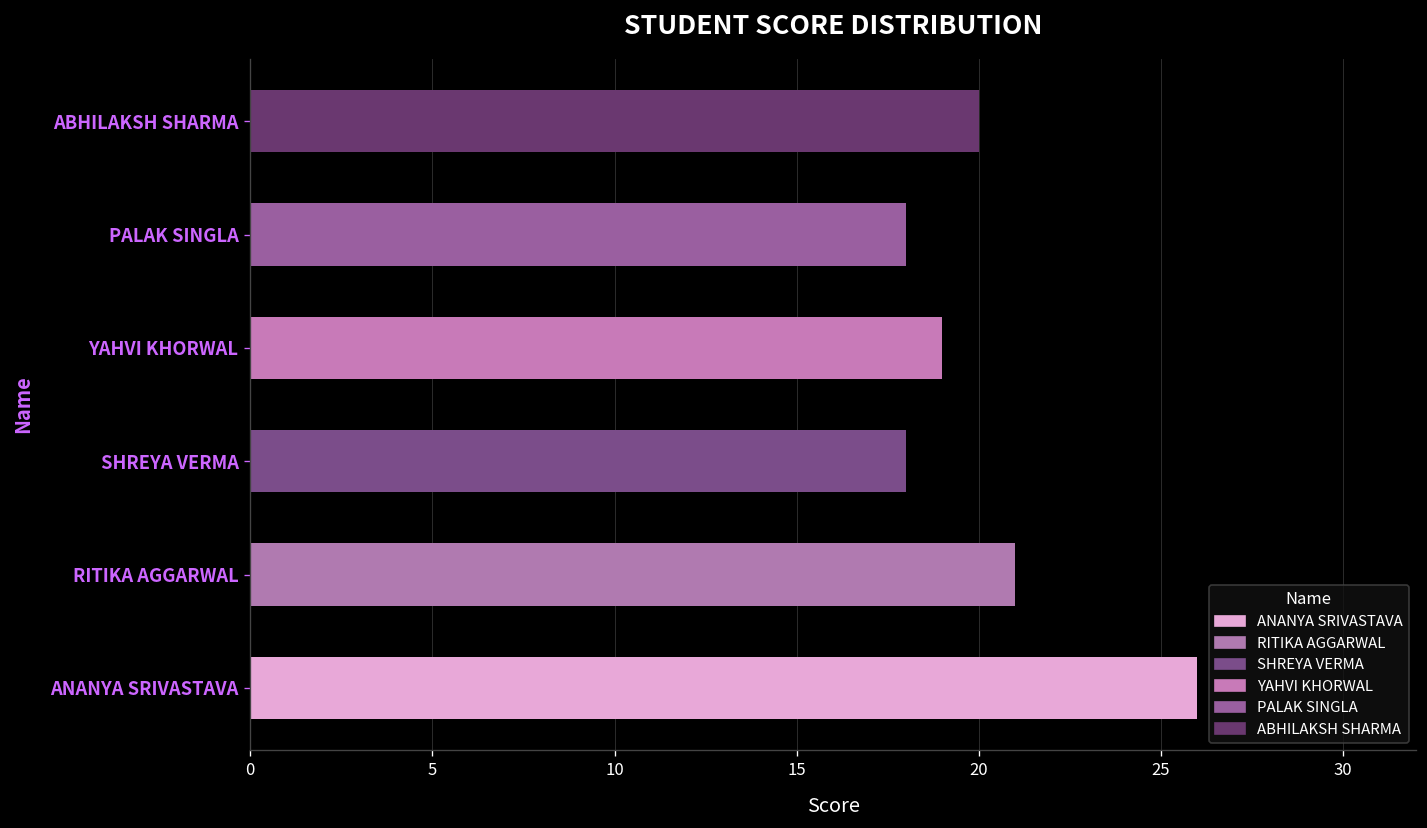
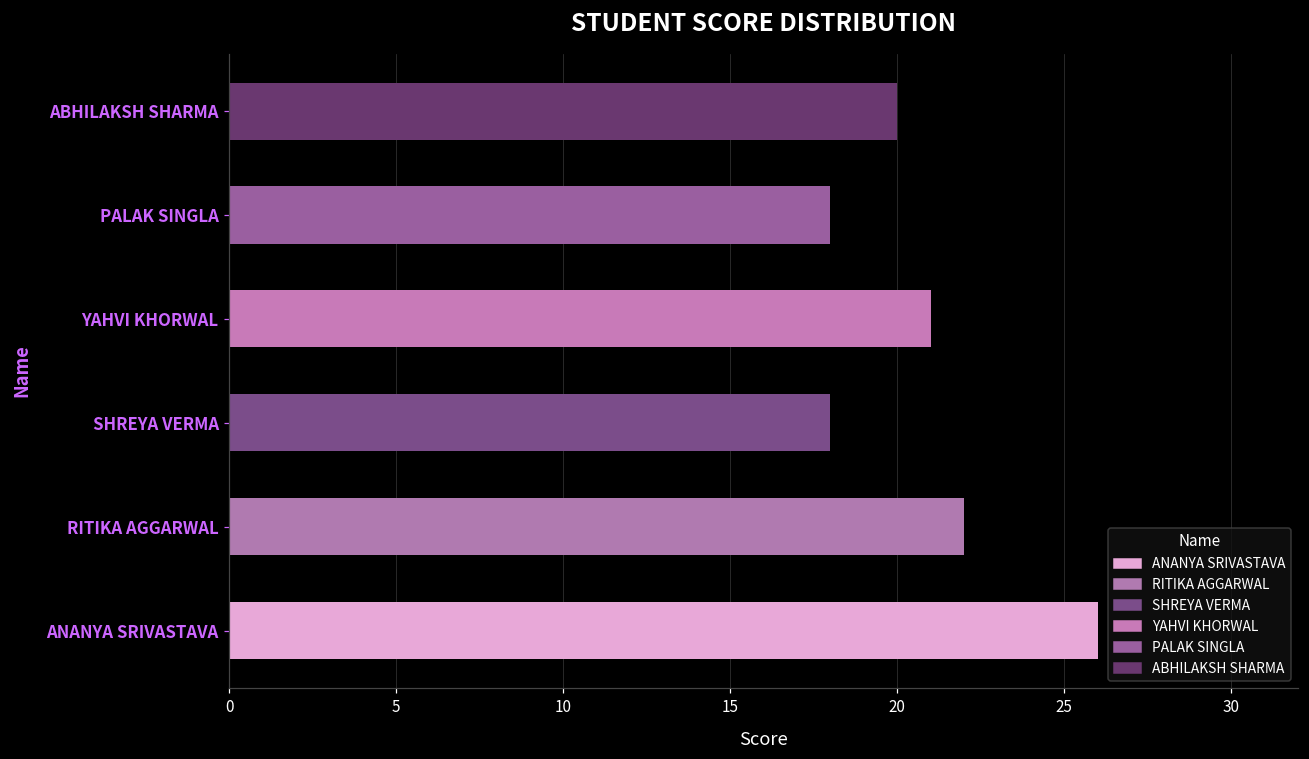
YAHVI KHORWAL: 19 -> 21
RITIKA AGGARWAL: 21 -> 22
